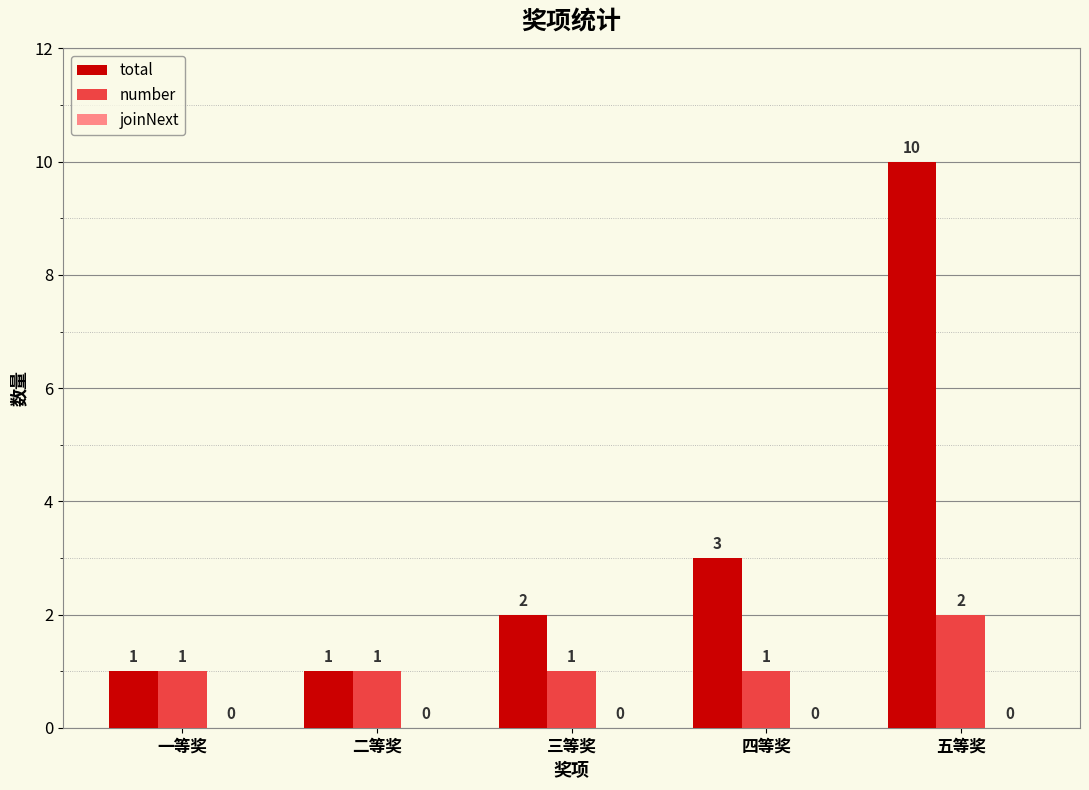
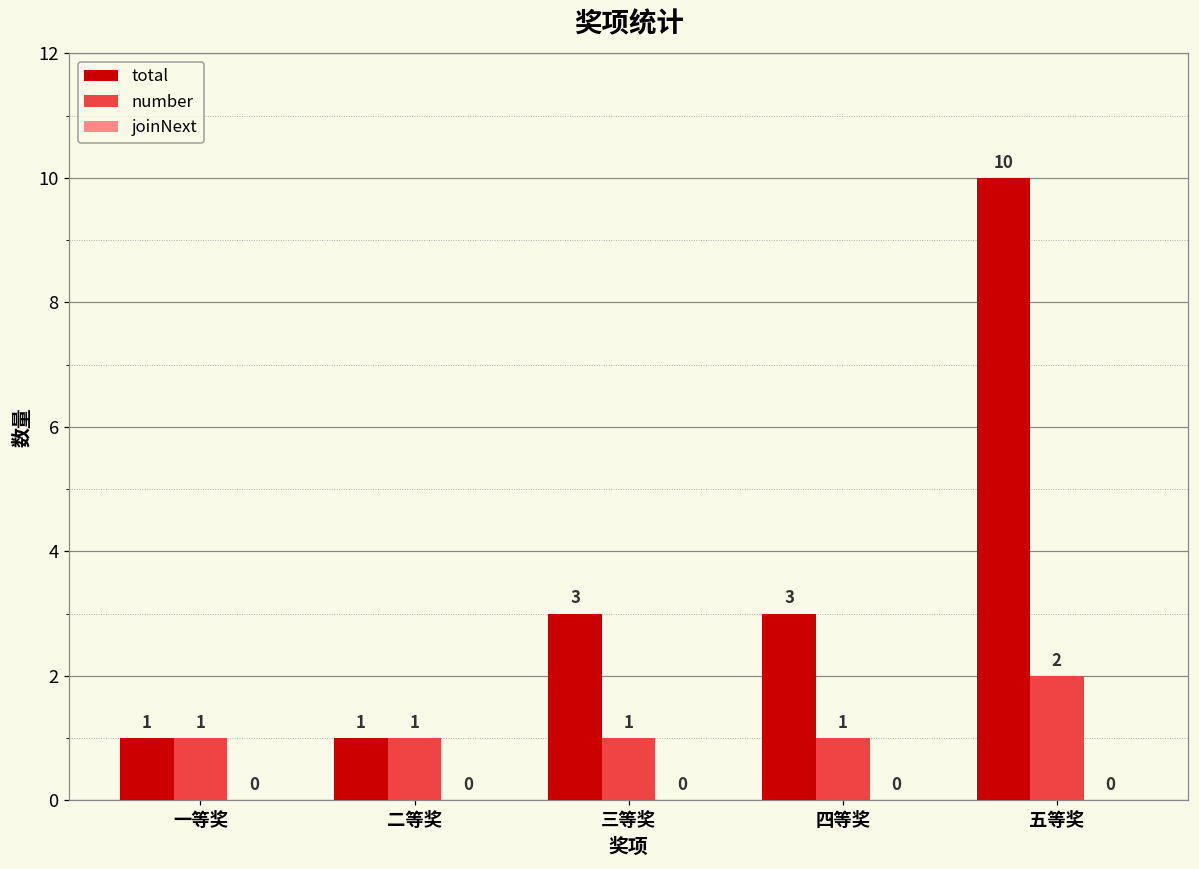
total, 三等奖: 2 -> 3
